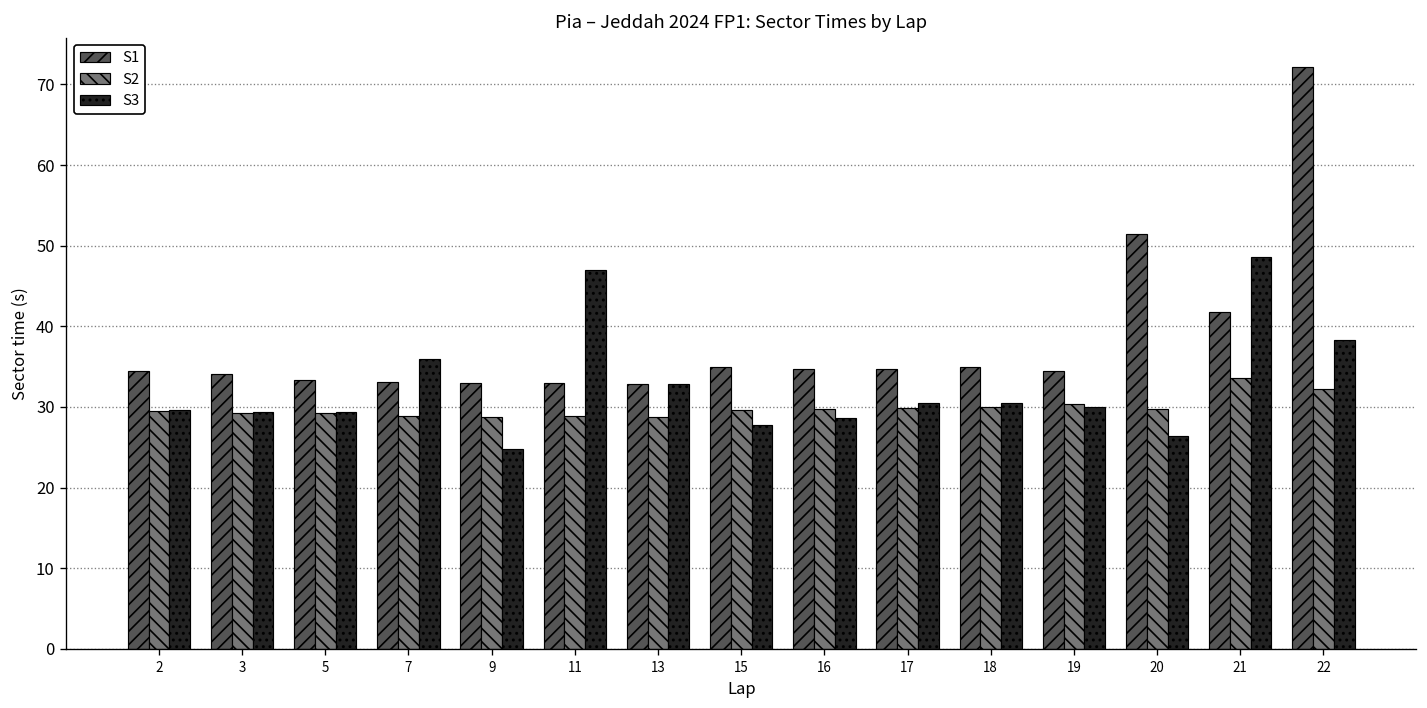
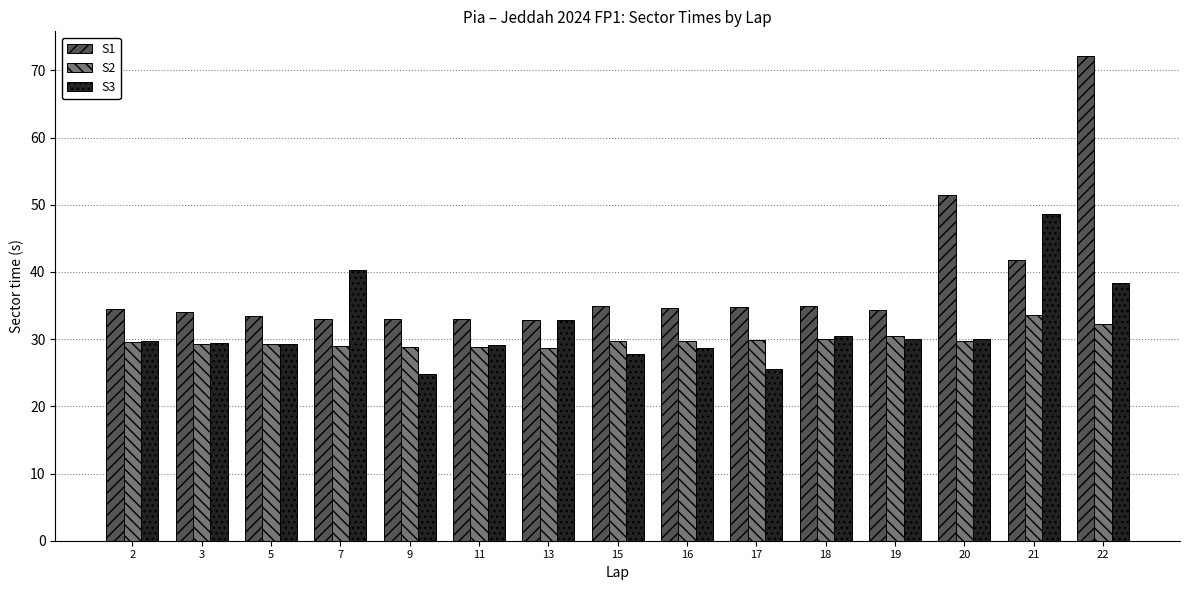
S3, 7: 36 -> 40
S3, 11: 47 -> 29
S3, 17: 31 -> 26
S3, 20: 26 -> 30
